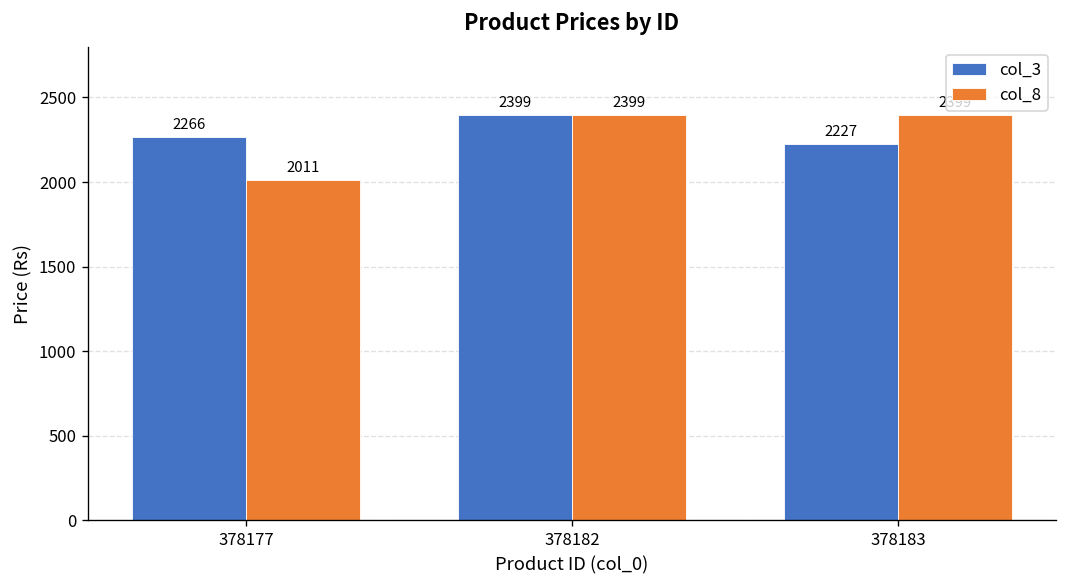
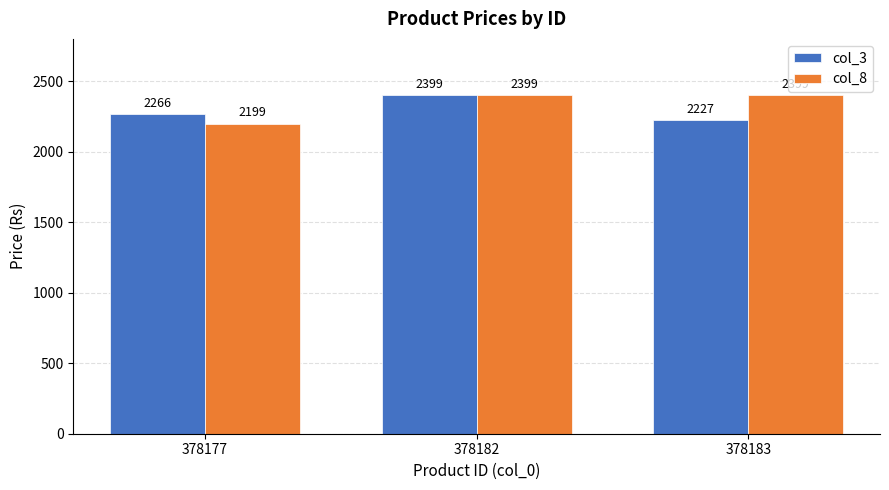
col_8, 378177: 2011 -> 2199
